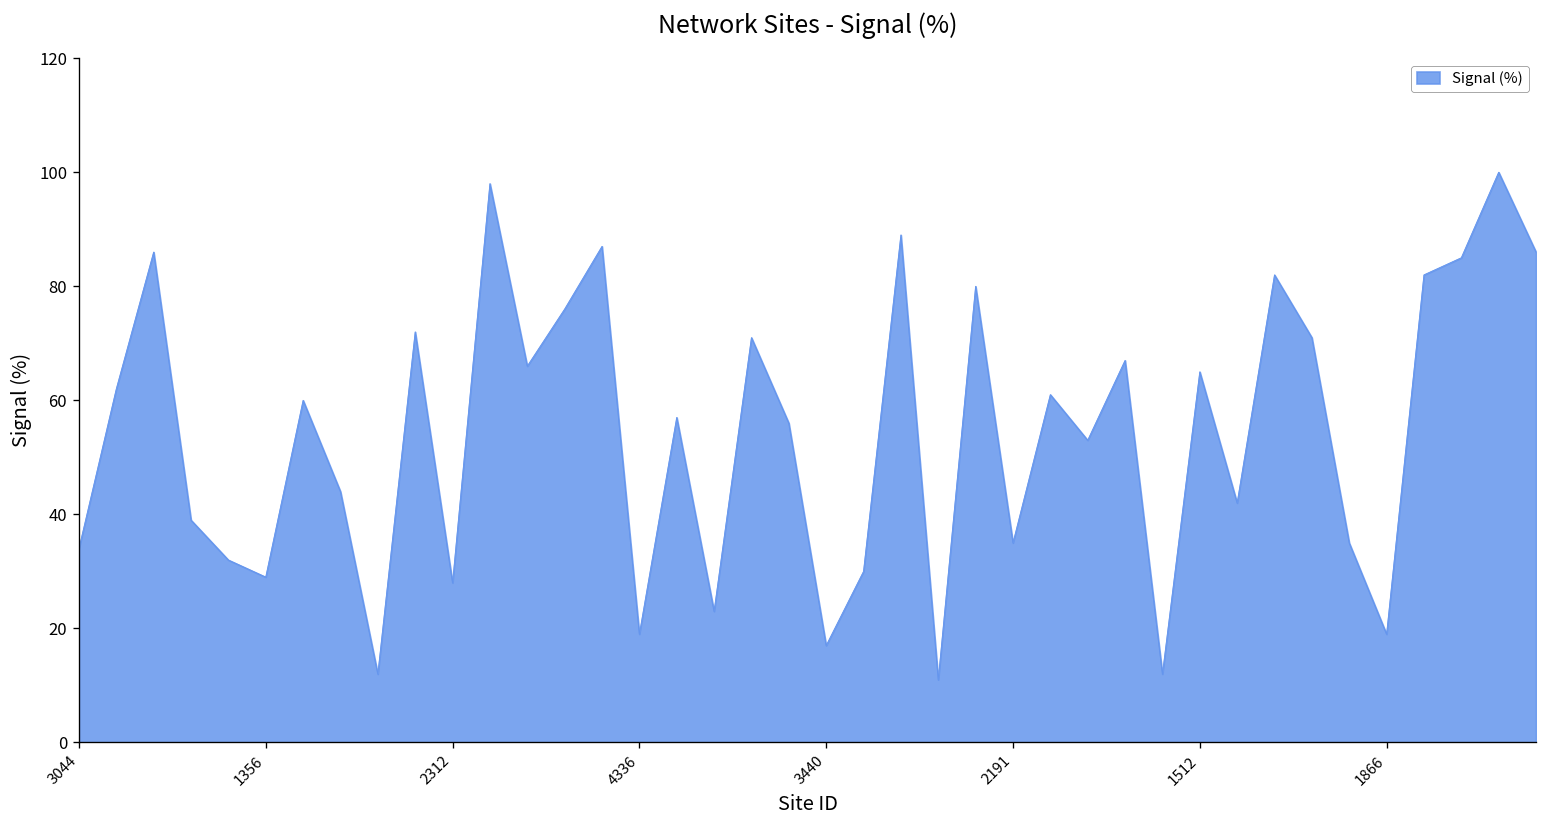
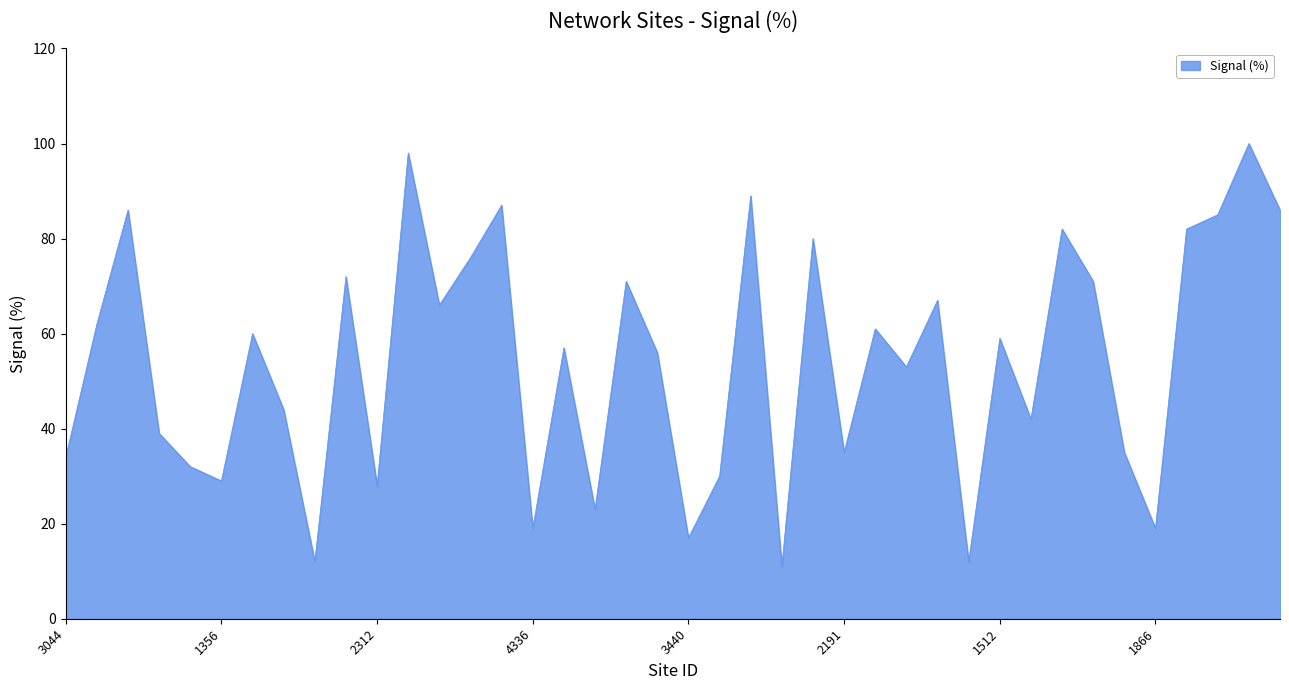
1512: 65 -> 59
